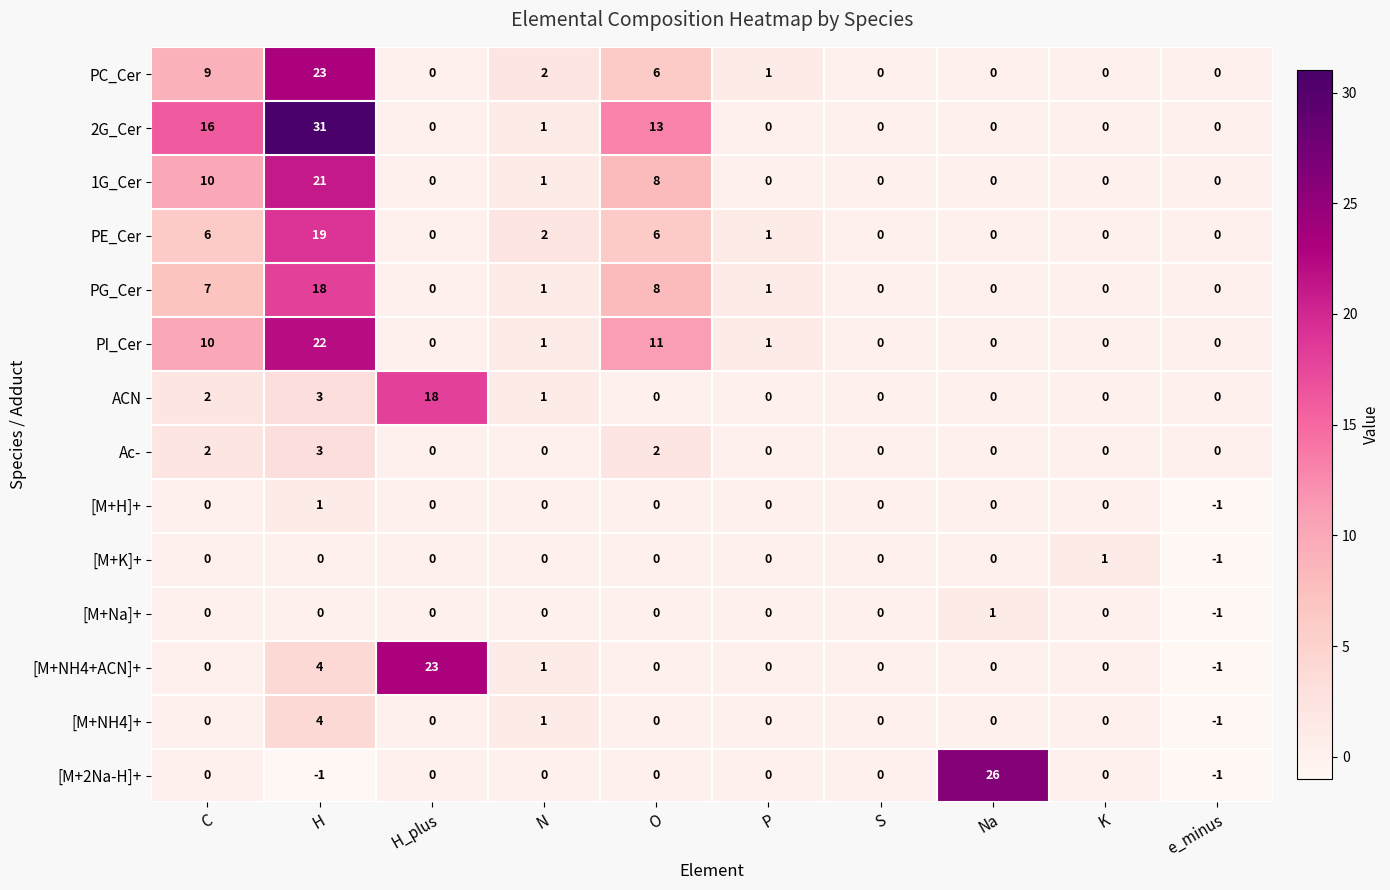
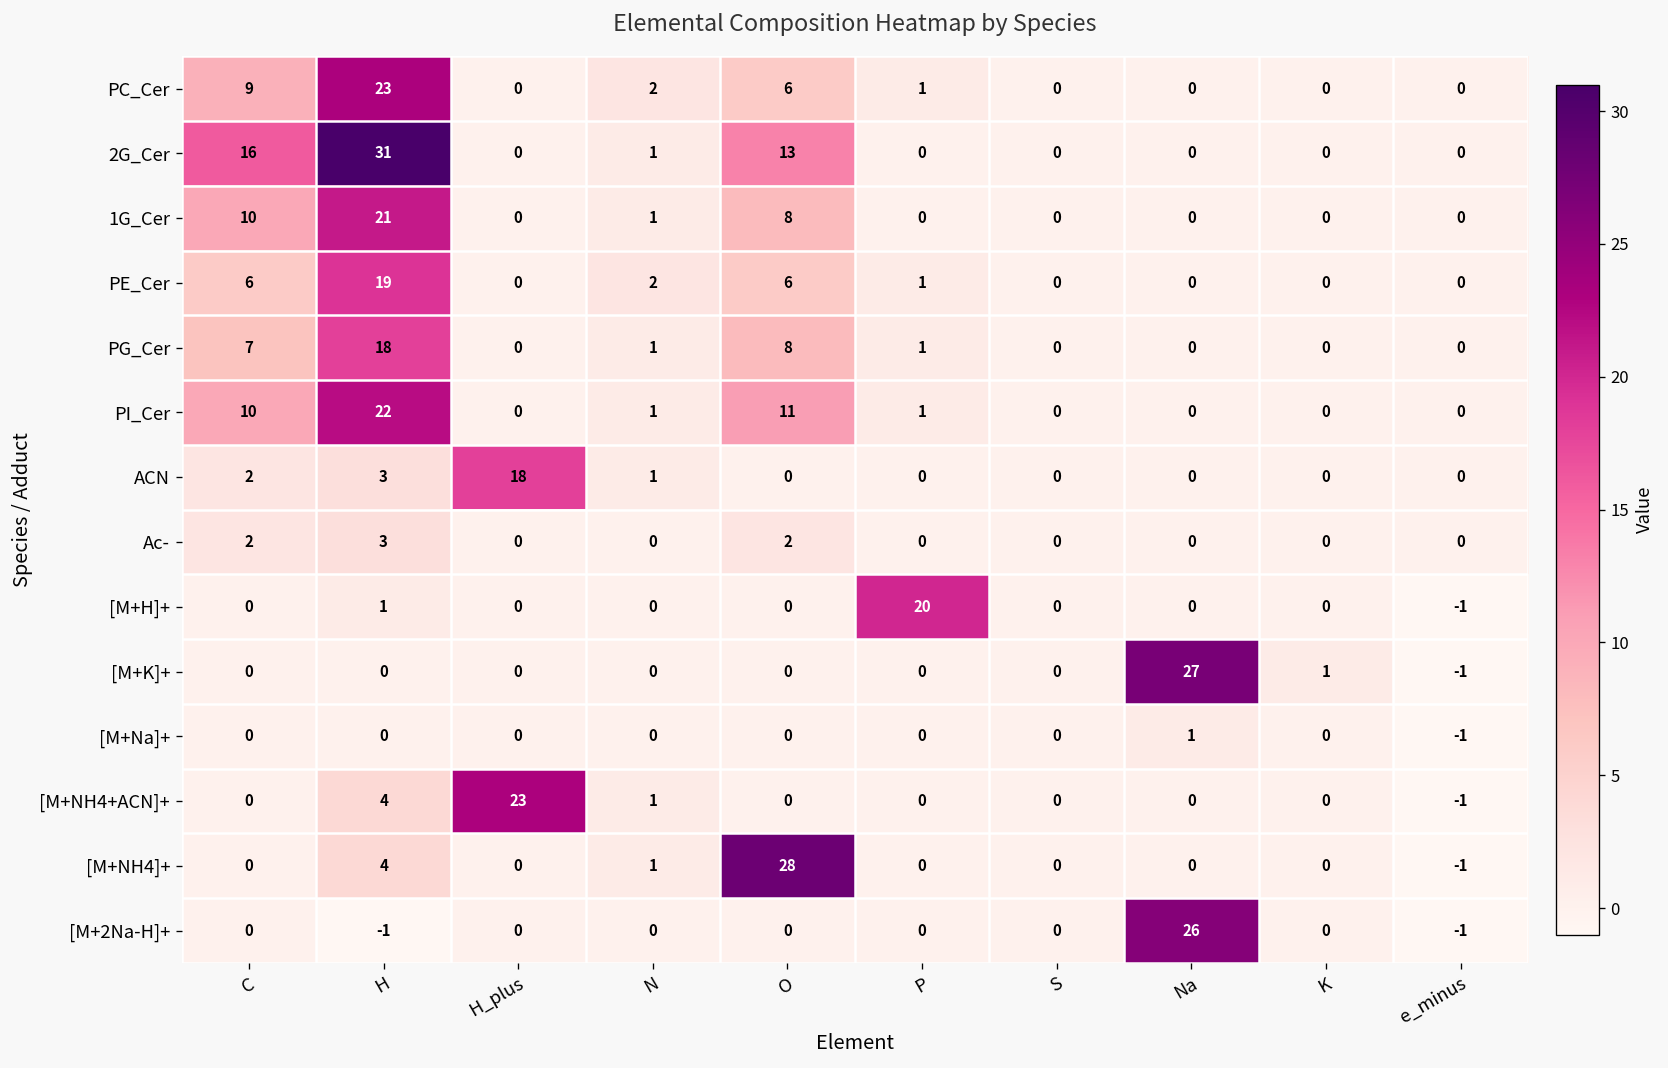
[M+H]+, P: 0 -> 20
[M+K]+, Na: 0 -> 27
[M+NH4]+, O: 0 -> 28
